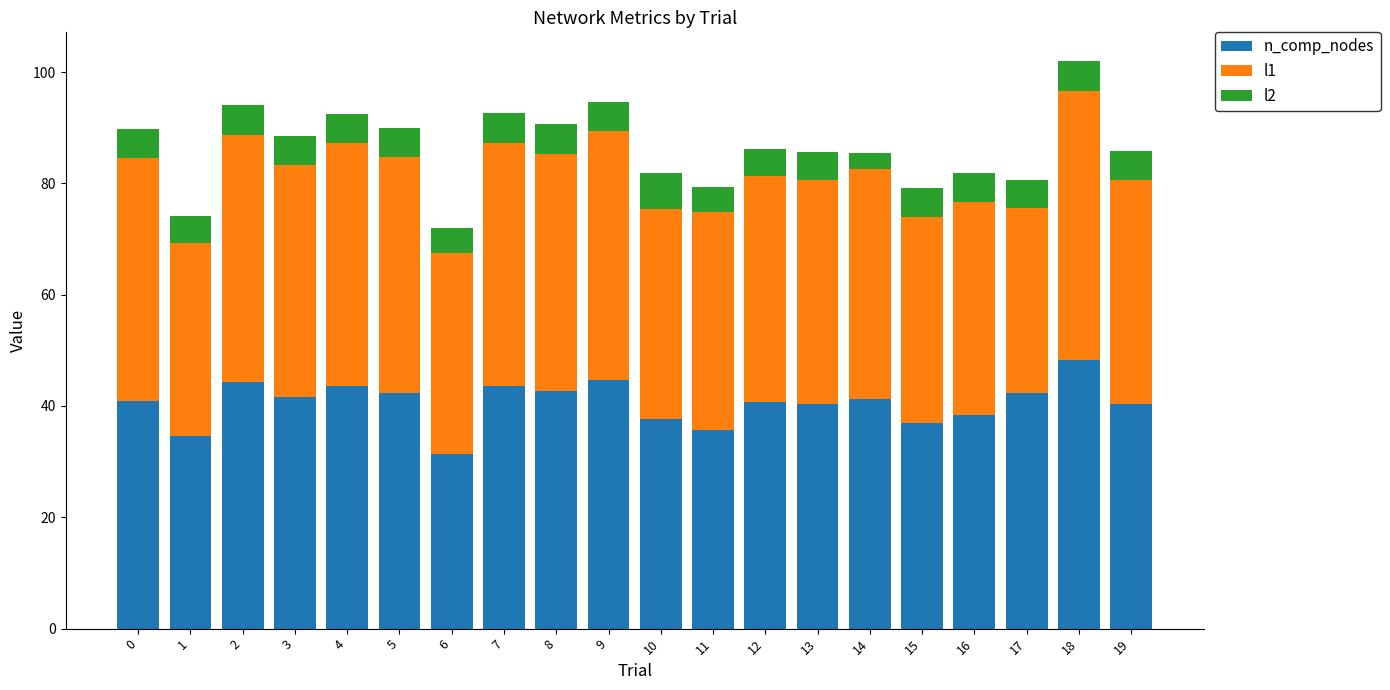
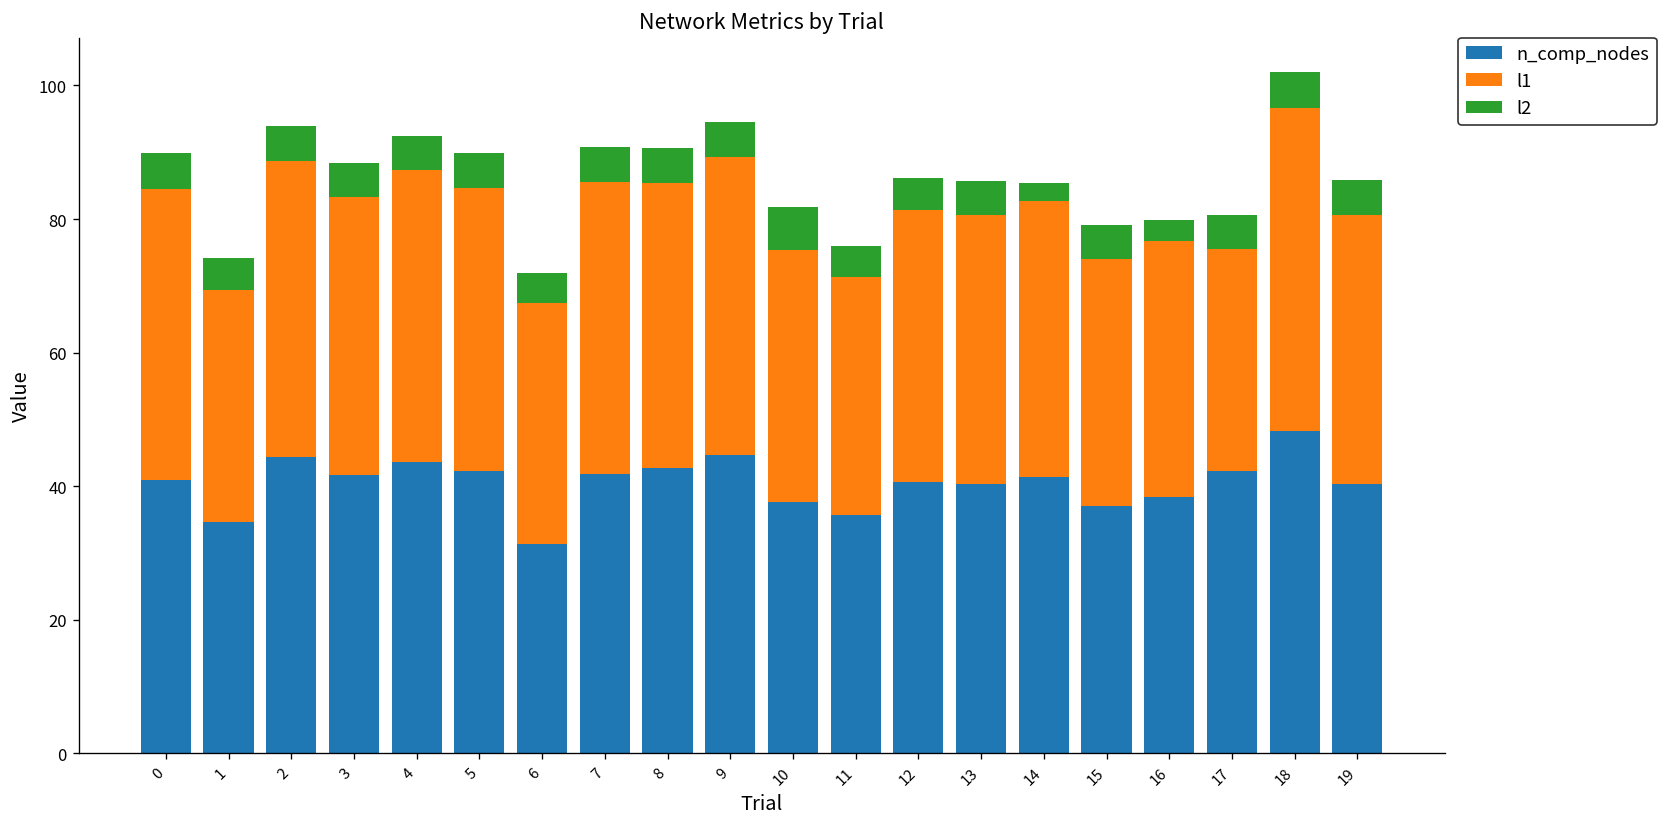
n_comp_nodes, 7: 44 -> 42
l1, 11: 39 -> 36
l2, 16: 5 -> 3
